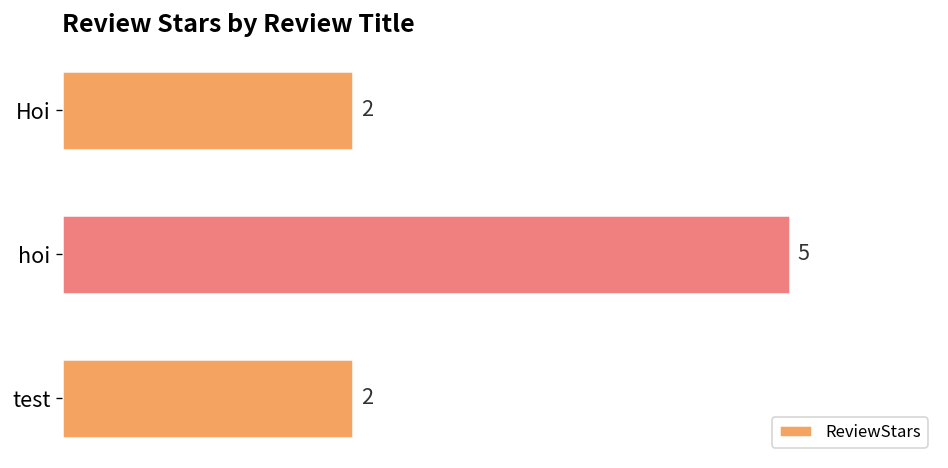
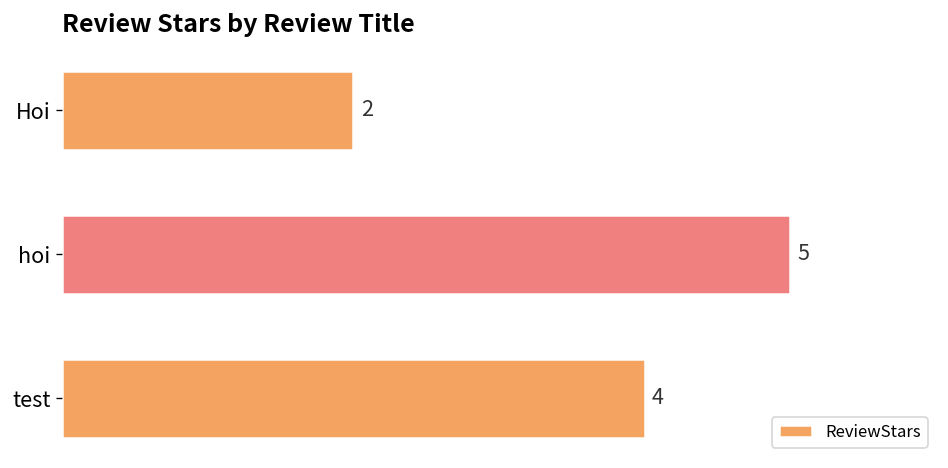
test: 2 -> 4
